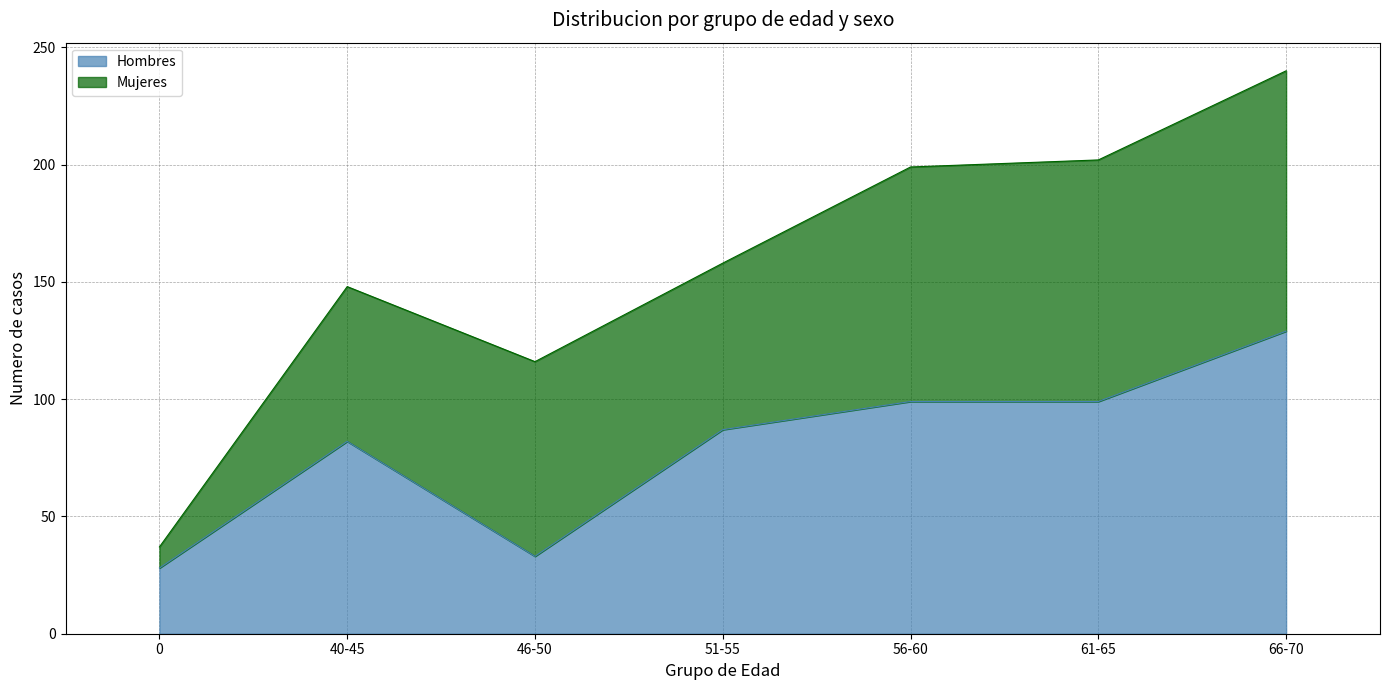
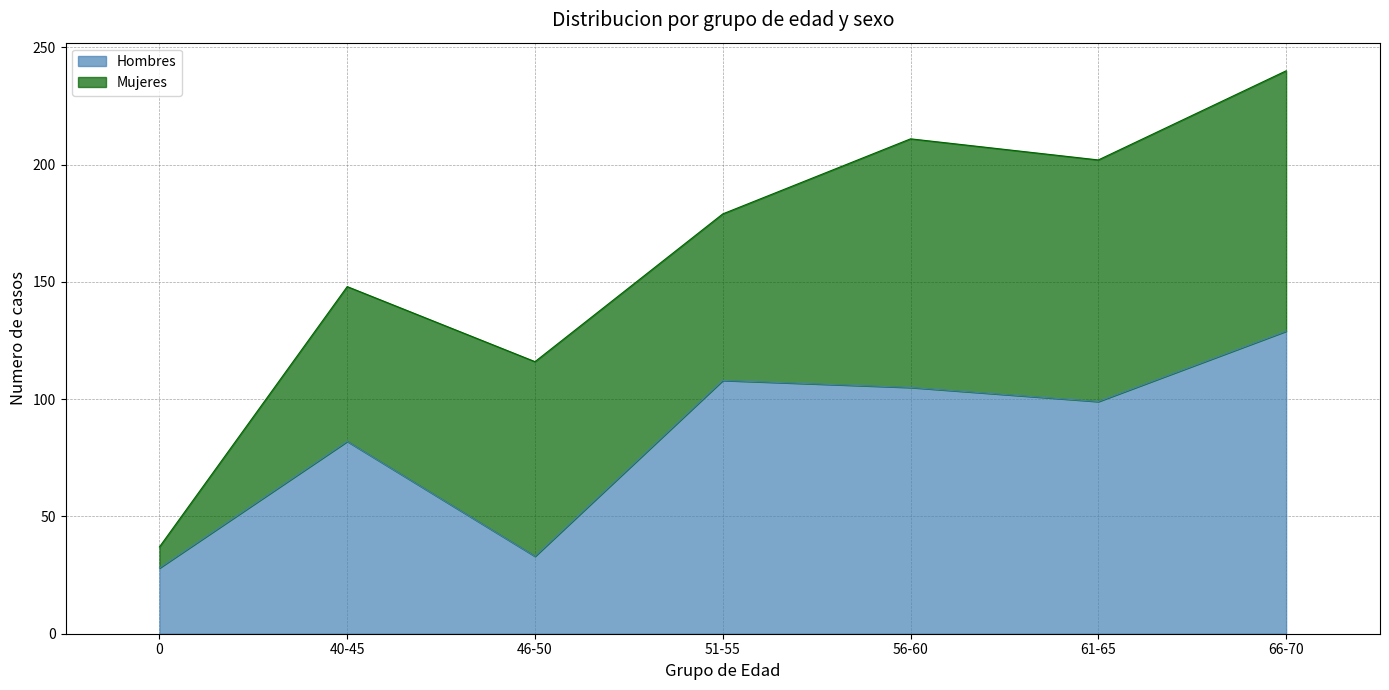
Hombres, 51-55: 87 -> 108
Hombres, 56-60: 99 -> 105
Mujeres, 56-60: 100 -> 106
